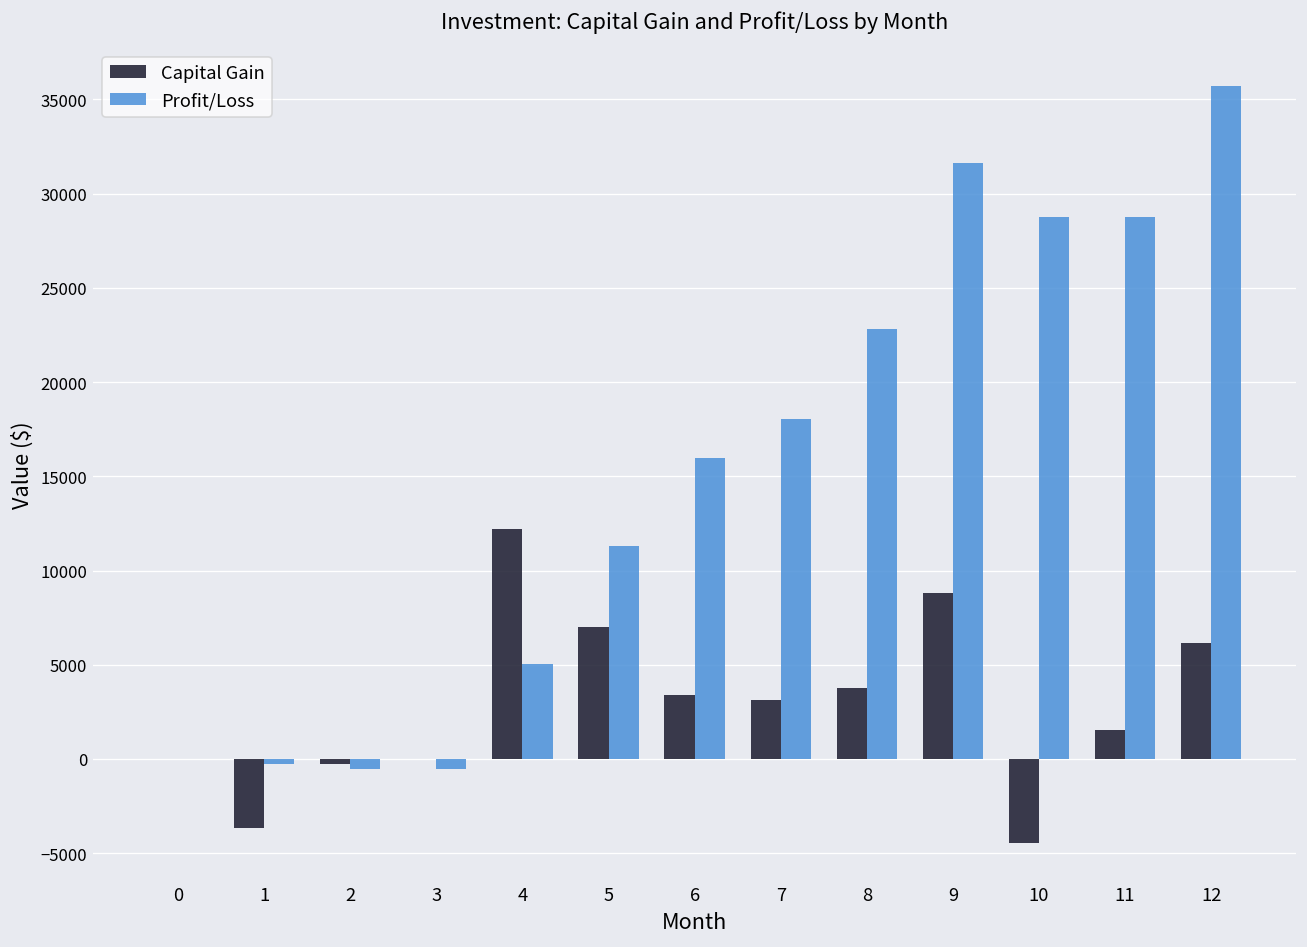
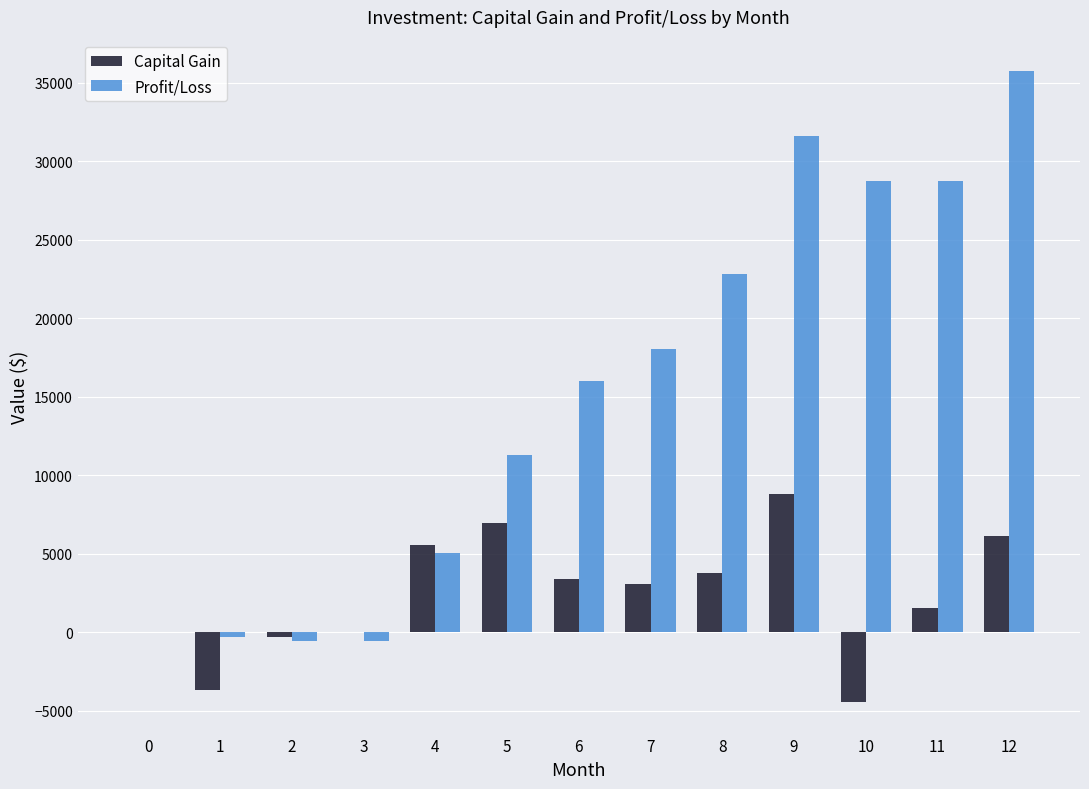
Capital Gain, 4: 12200 -> 5600
